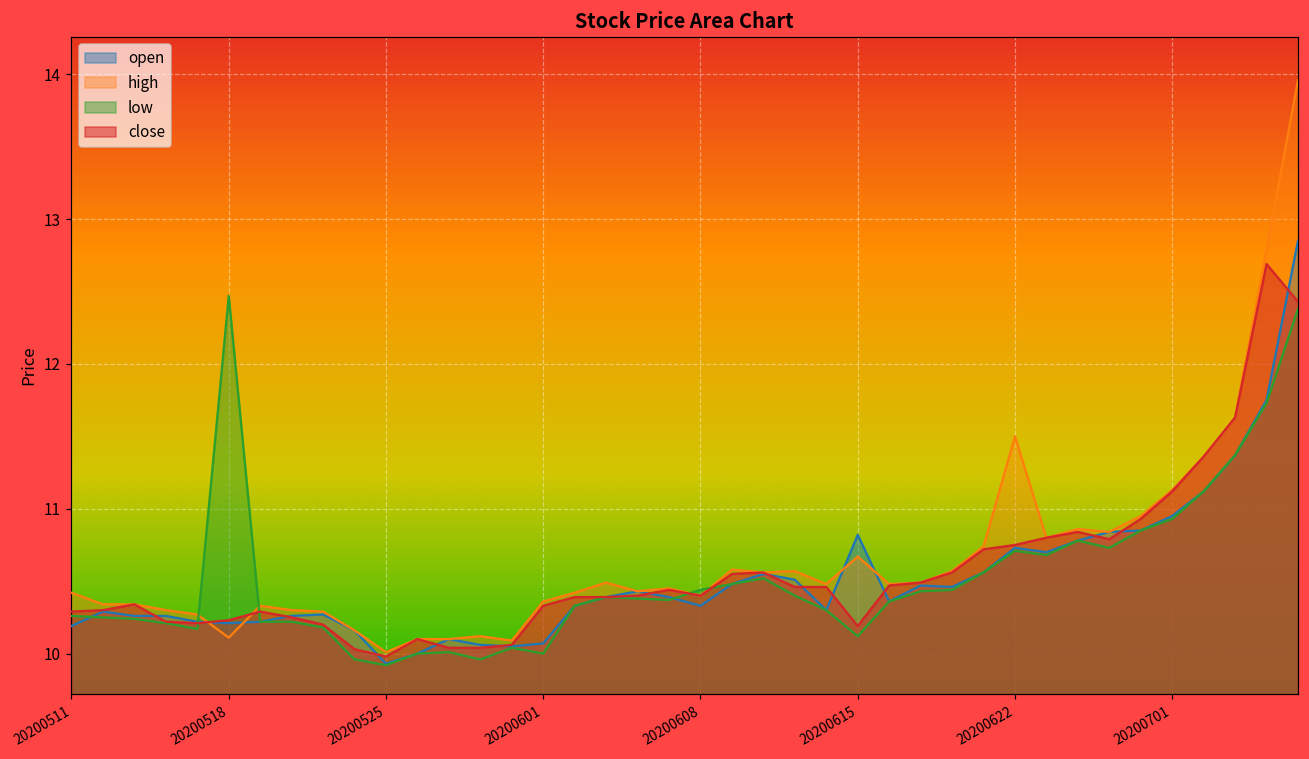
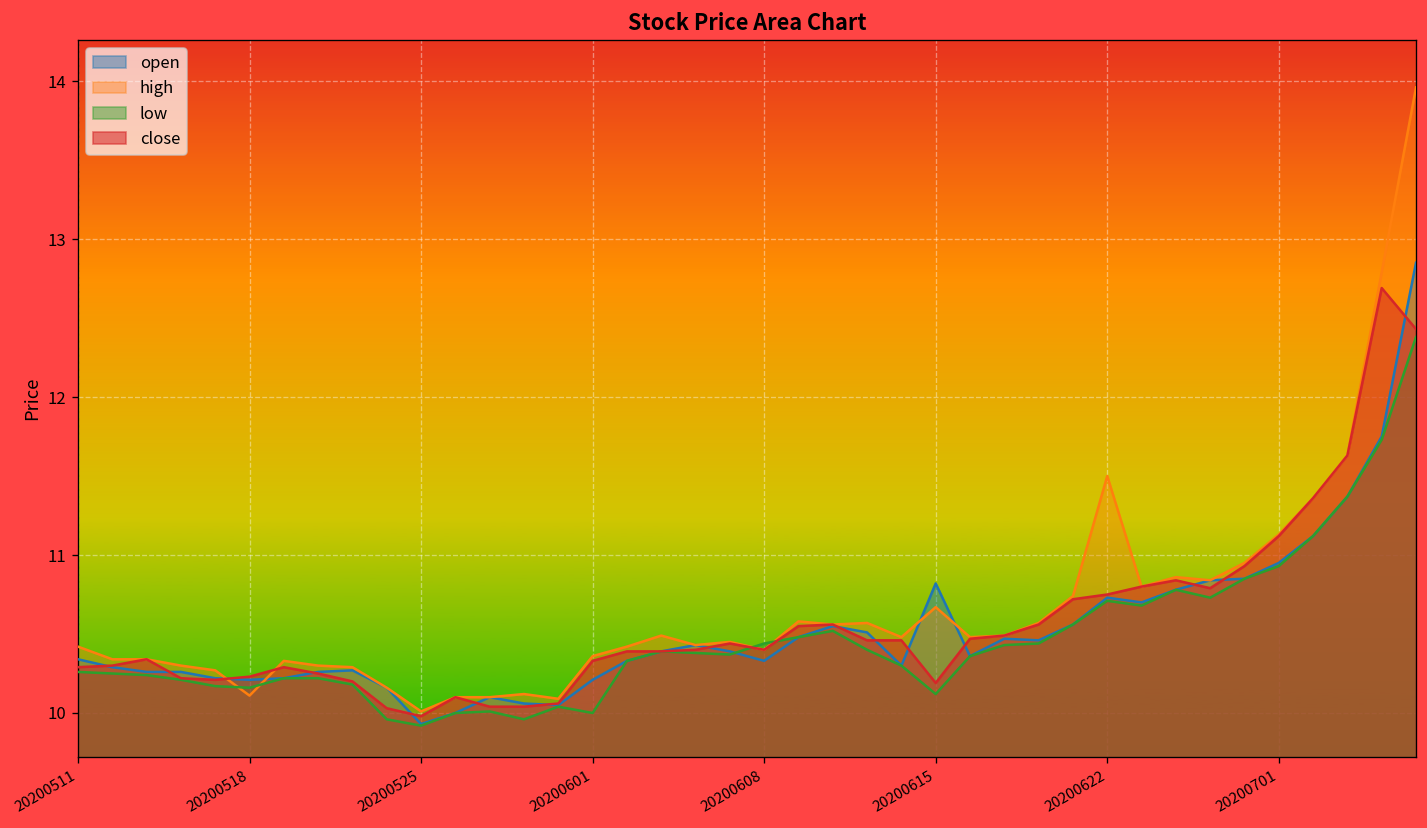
open, 20200511: 10.19 -> 10.34
low, 20200518: 12.47 -> 10.16
open, 20200601: 10.07 -> 10.21
